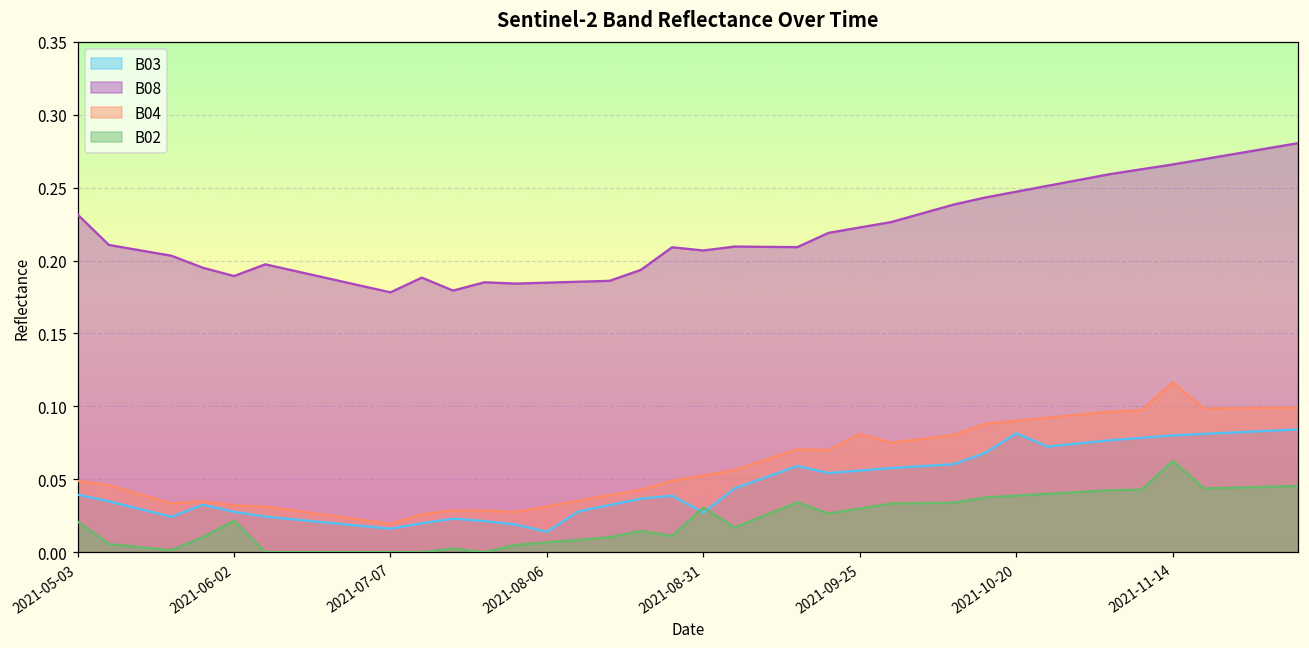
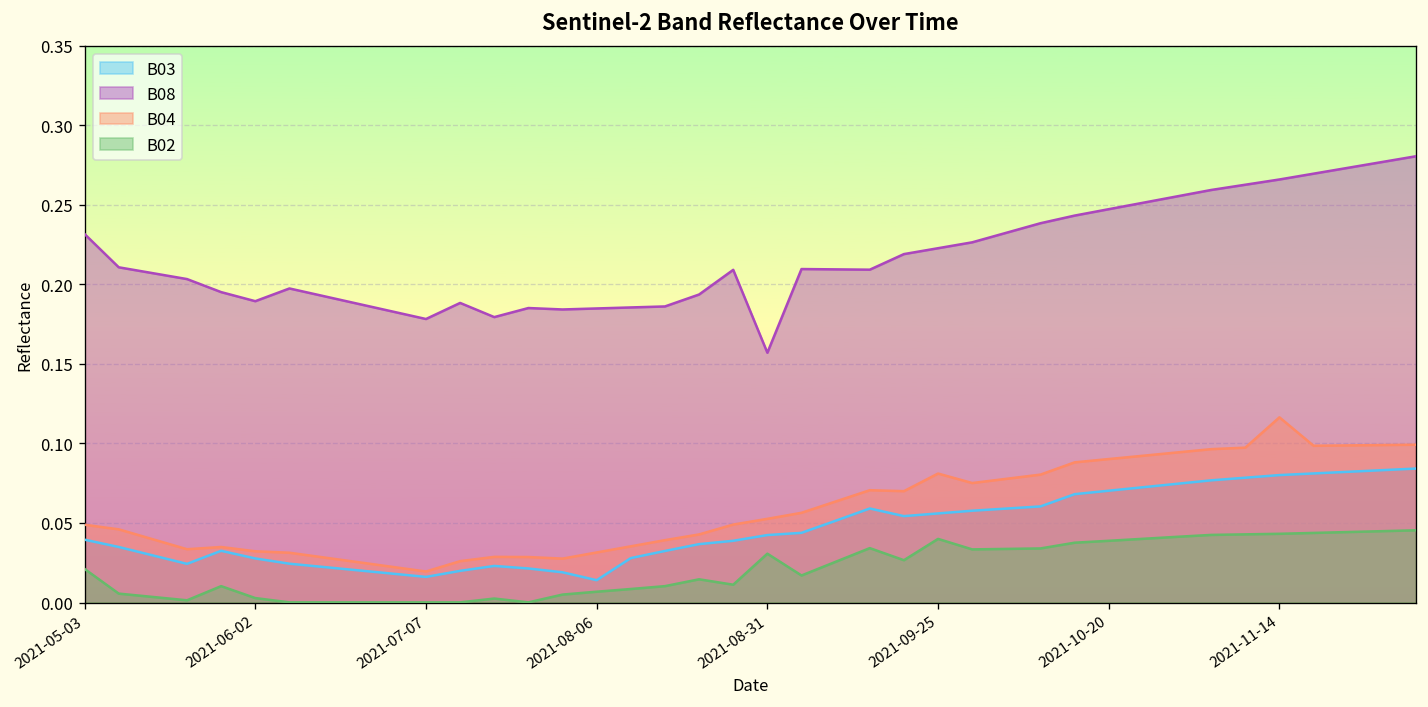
B02, 2021-06-02: 0.022 -> 0.003
B03, 2021-08-31: 0.027 -> 0.042
B08, 2021-08-31: 0.207 -> 0.157
B02, 2021-09-25: 0.03 -> 0.04
B03, 2021-10-20: 0.081 -> 0.070
B02, 2021-11-14: 0.063 -> 0.043
